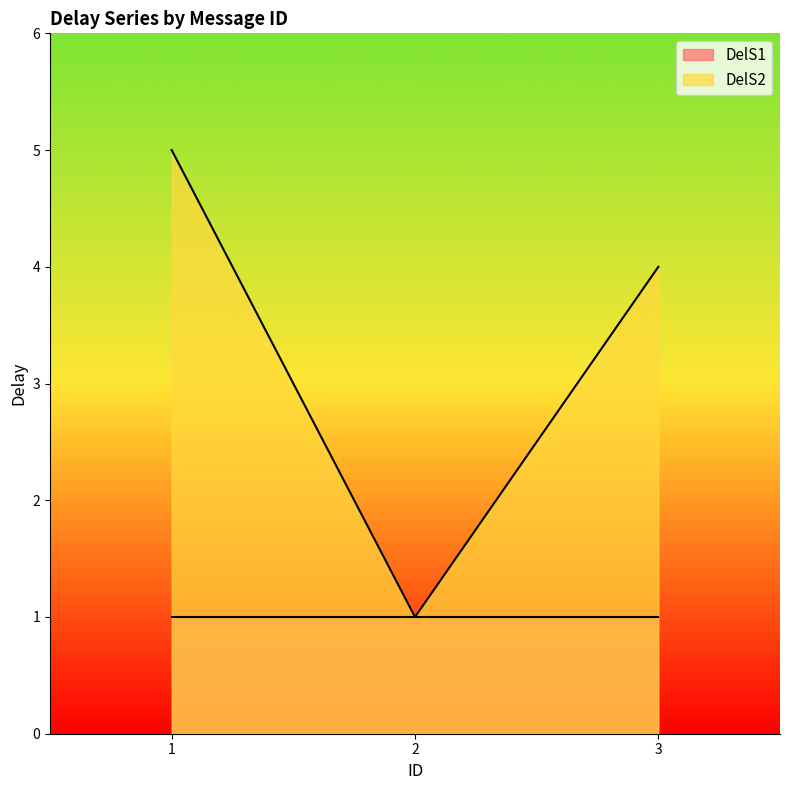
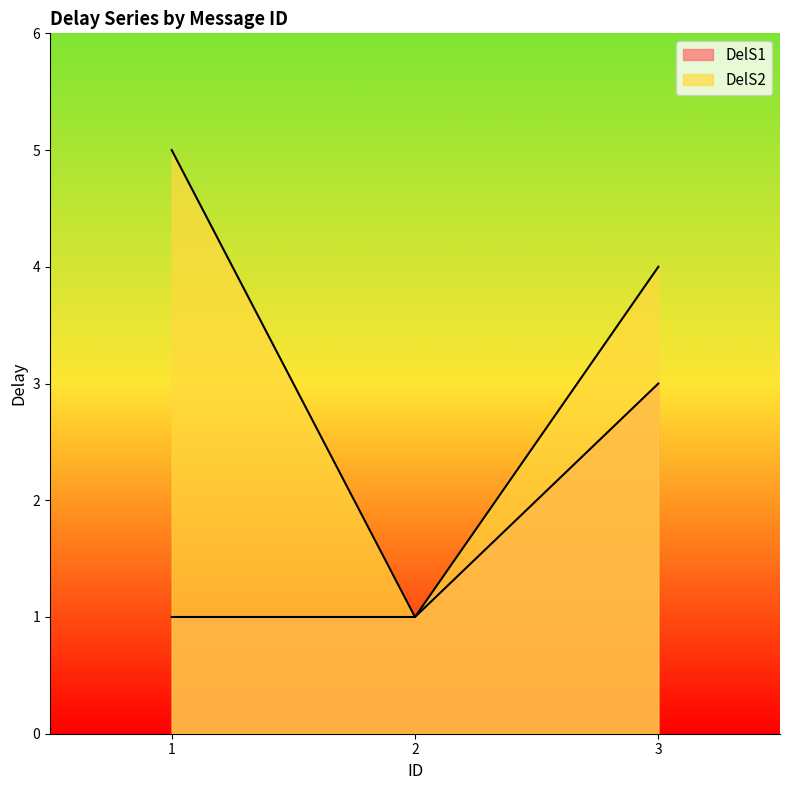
DelS1, 3: 1 -> 3
